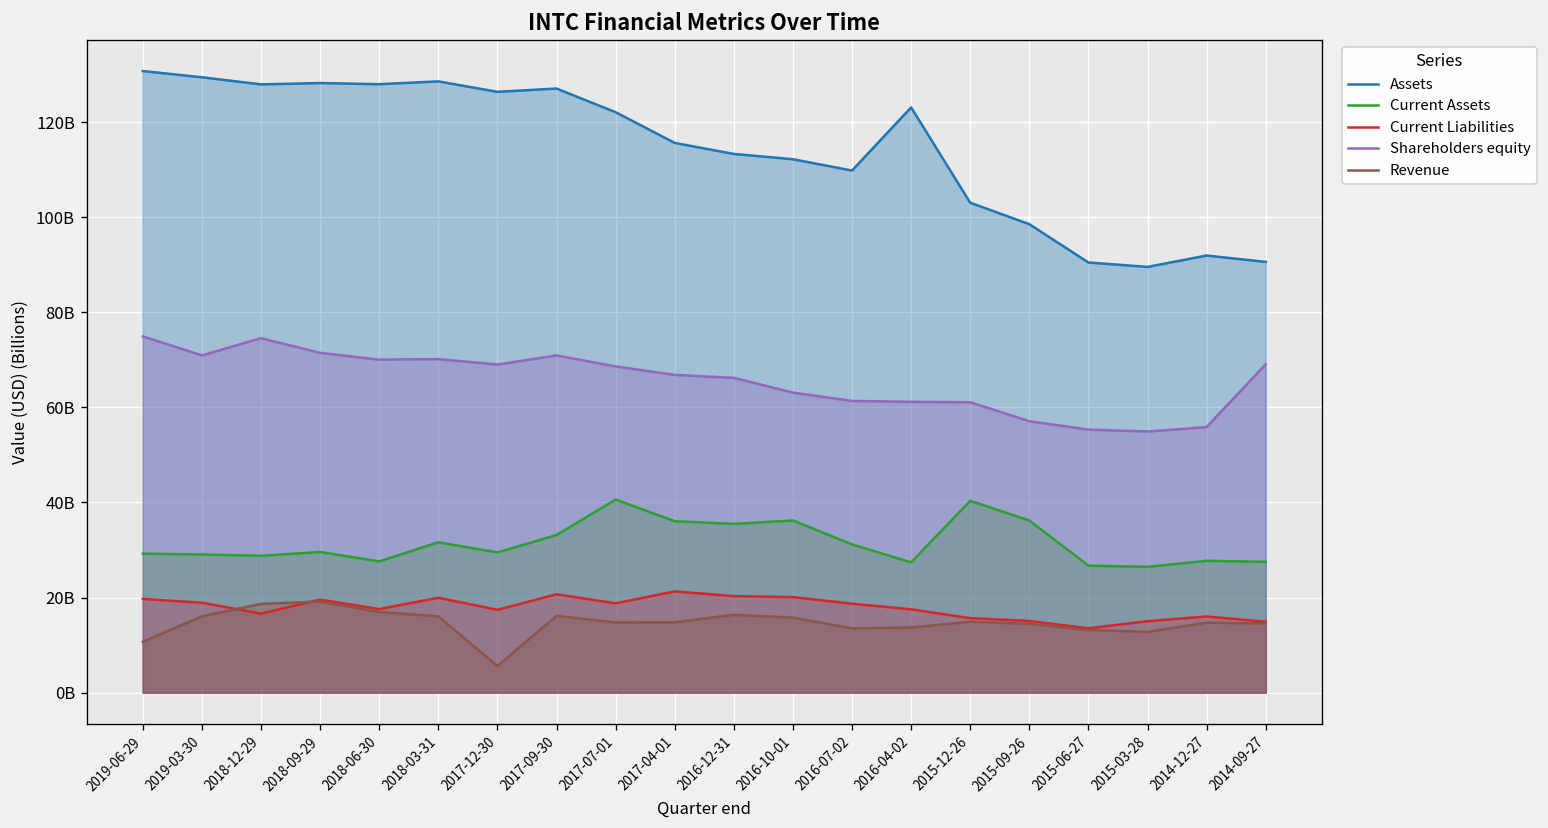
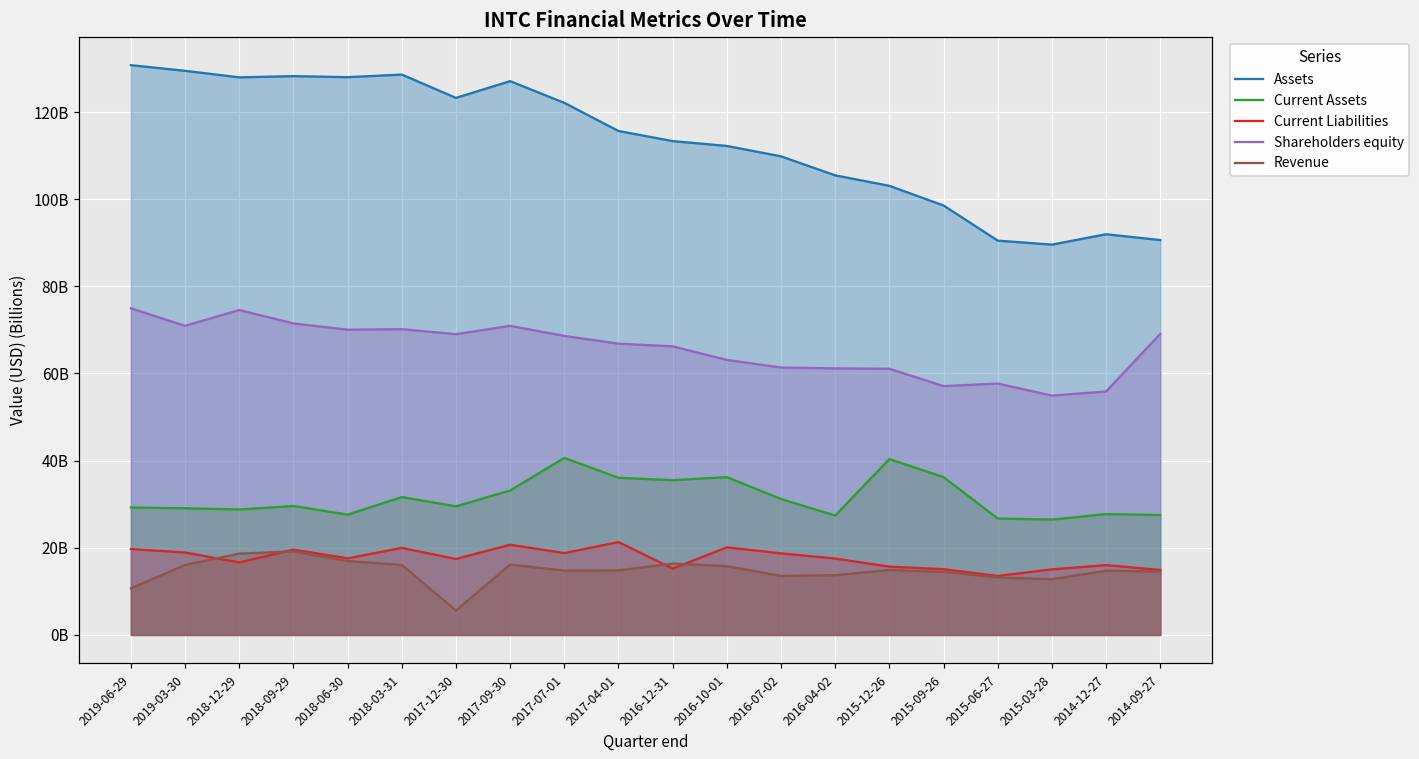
Assets, 2017-12-30: 126000000000 -> 123000000000
Current Liabilities, 2016-12-31: 20000000000 -> 15000000000
Assets, 2016-04-02: 123000000000 -> 105000000000
Shareholders equity, 2015-06-27: 55000000000 -> 58000000000
